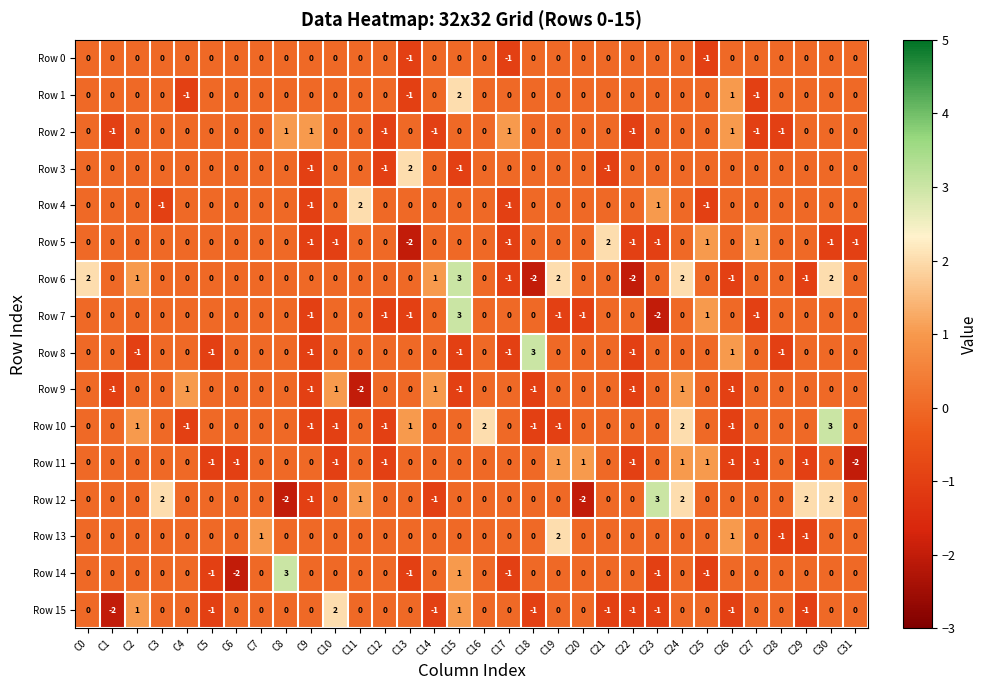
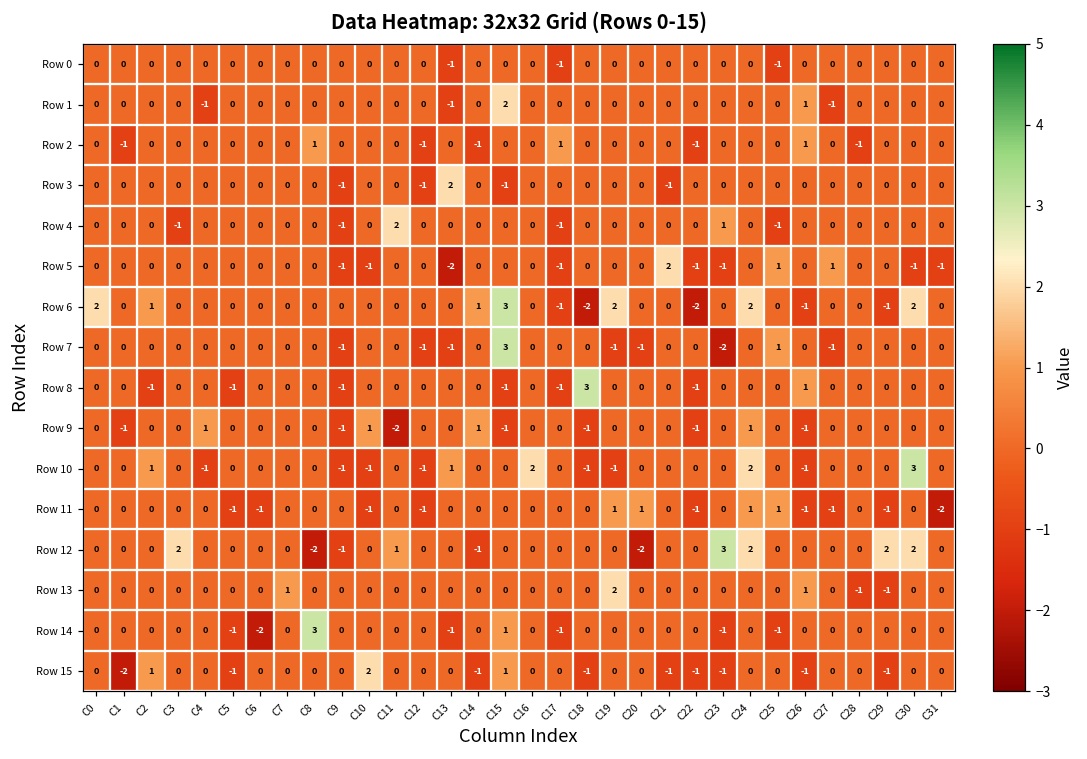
Row 2, C9: 1 -> 0
Row 2, C27: -1 -> 0
Row 8, C28: -1 -> 0
